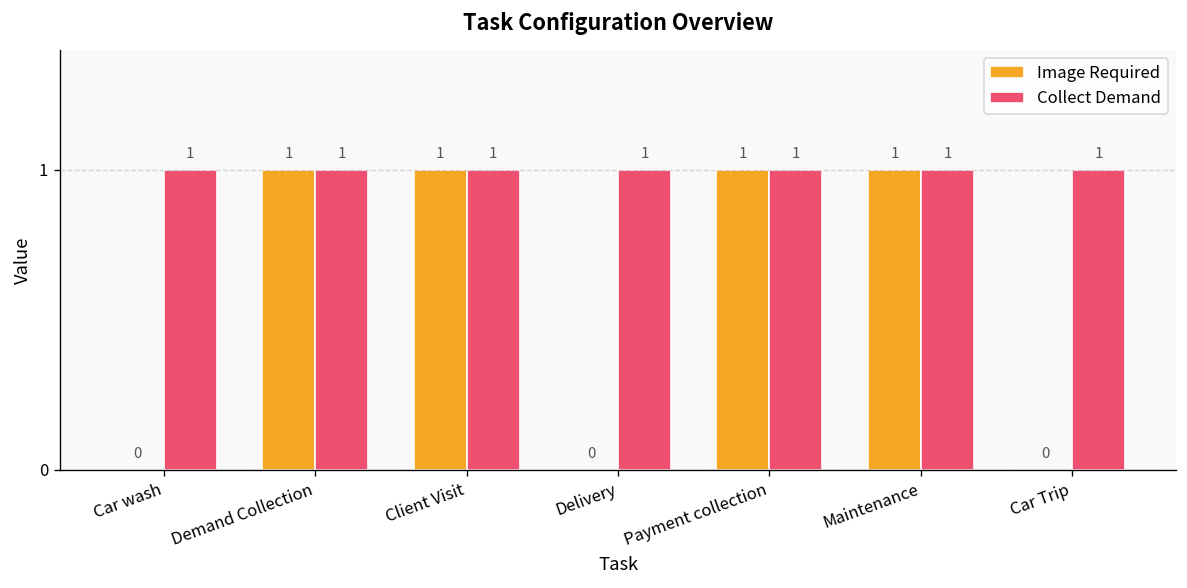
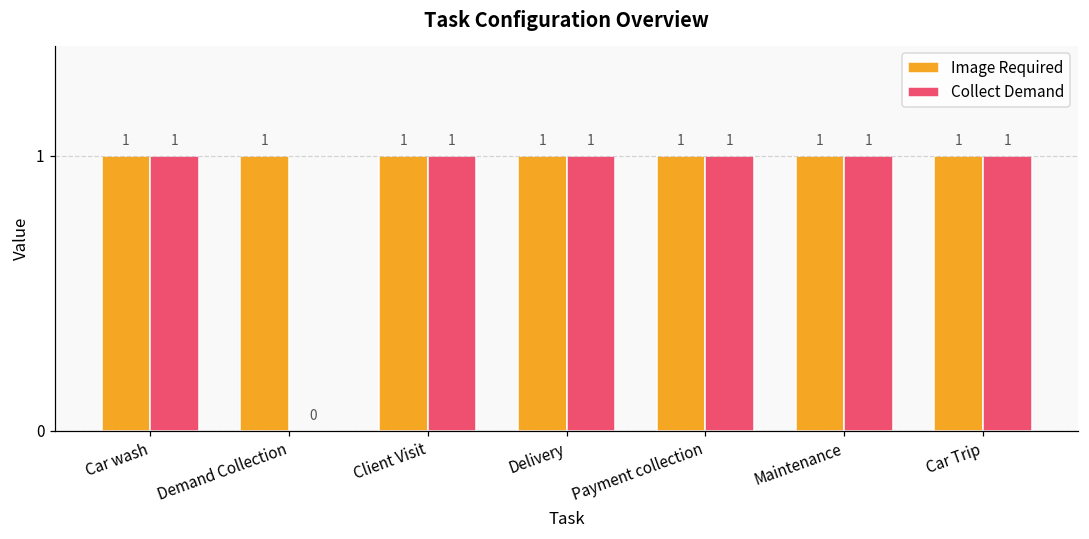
Image Required, Car wash: 0 -> 1
Collect Demand, Demand Collection: 1 -> 0
Image Required, Delivery: 0 -> 1
Image Required, Car Trip: 0 -> 1
